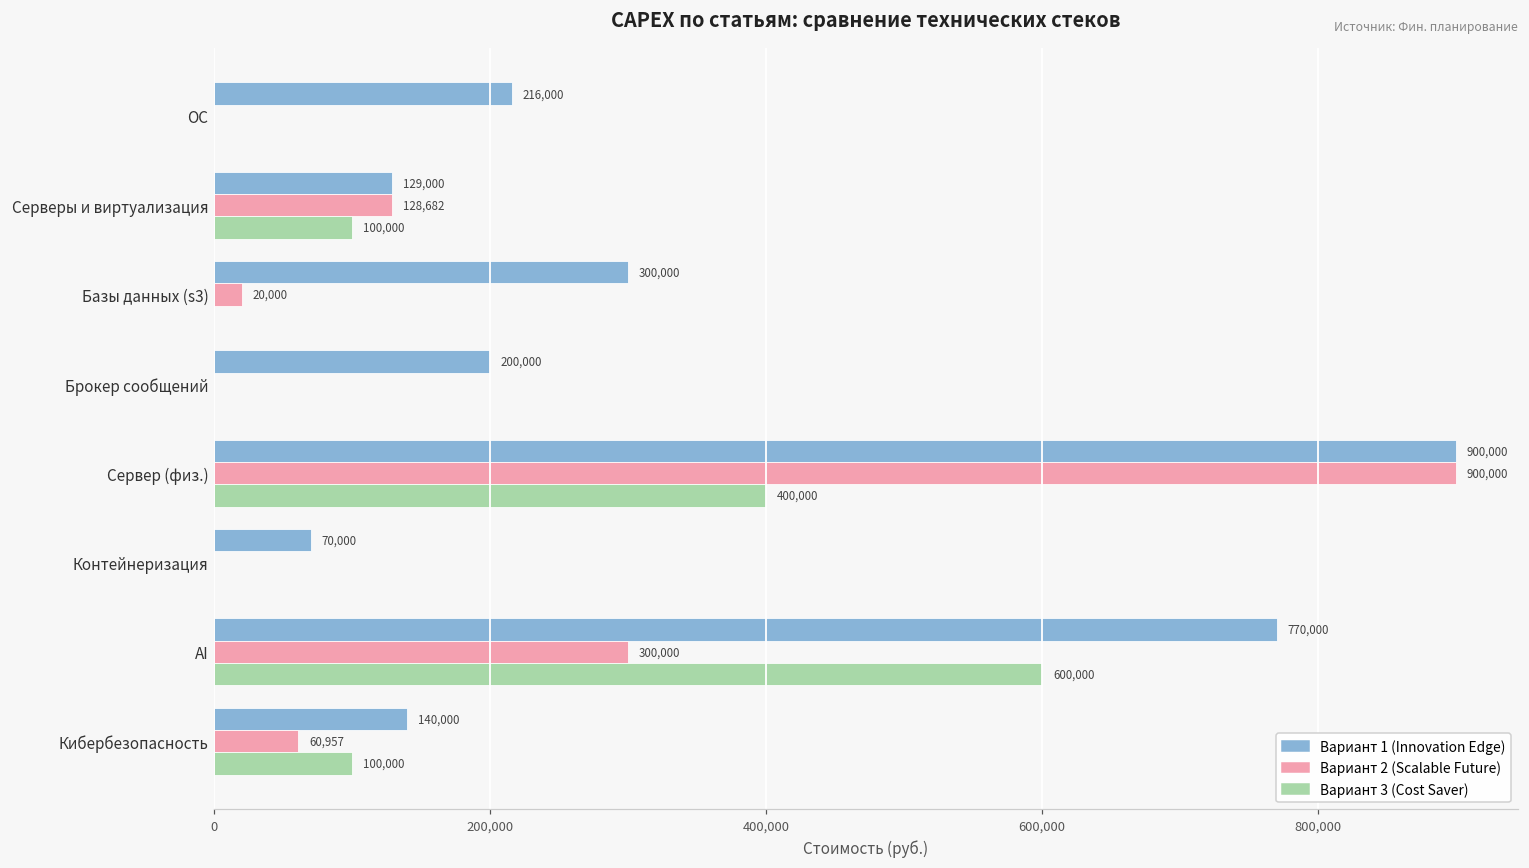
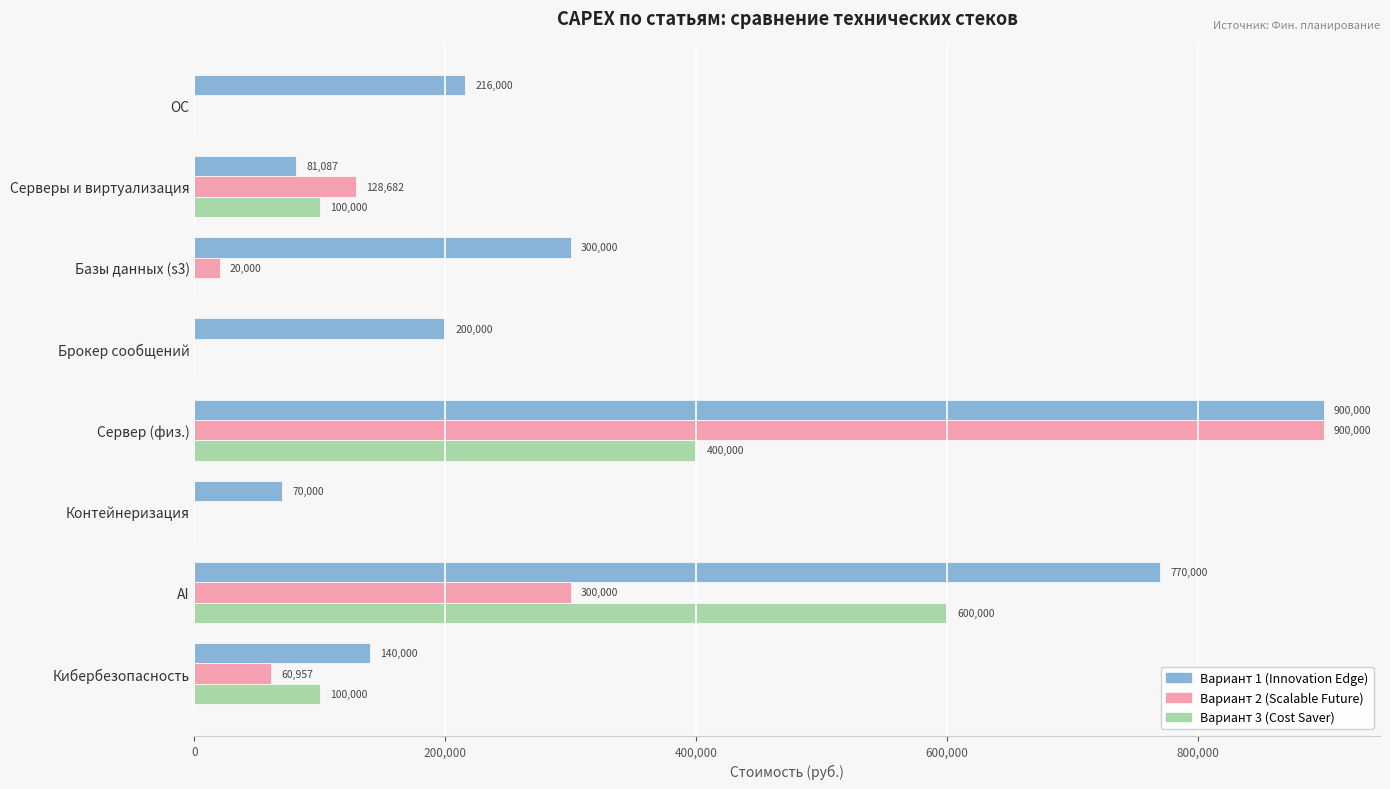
Вариант 1 (Innovation Edge), Серверы и виртуализация: 129,000 -> 81,087
